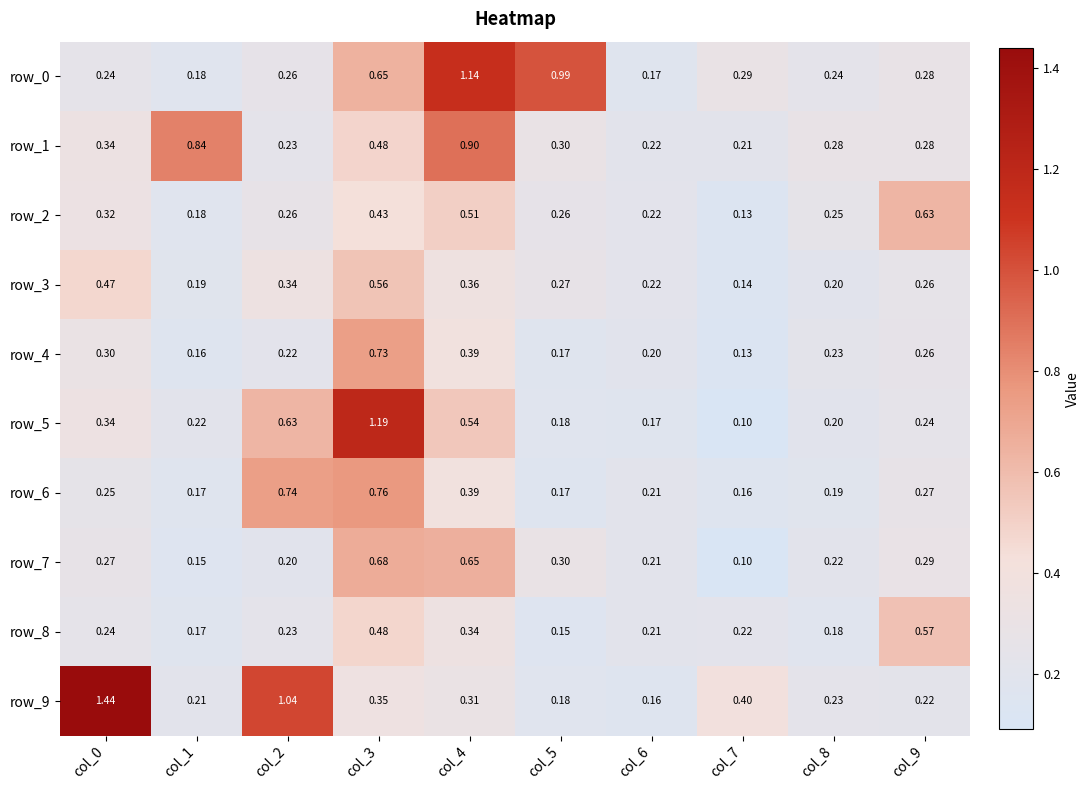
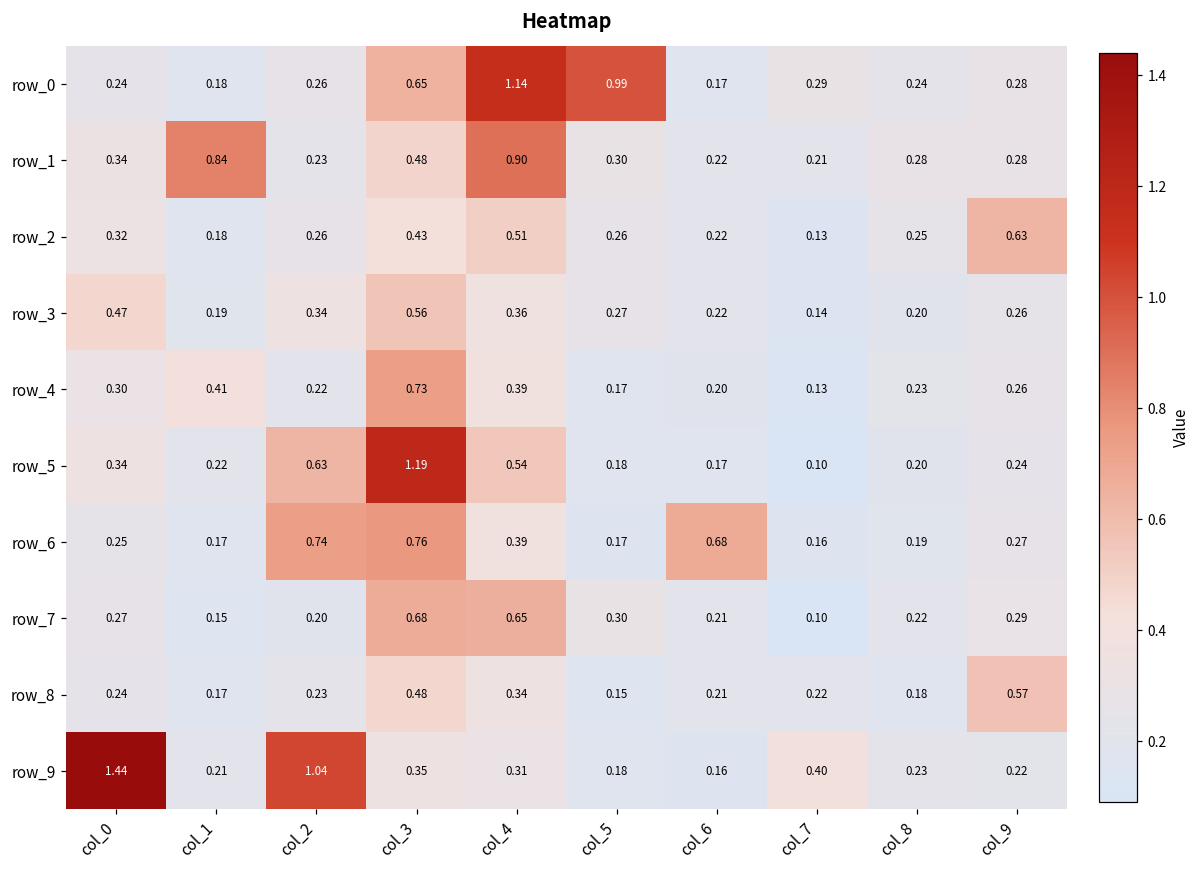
row_4, col_1: 0.16 -> 0.41
row_6, col_6: 0.21 -> 0.68
